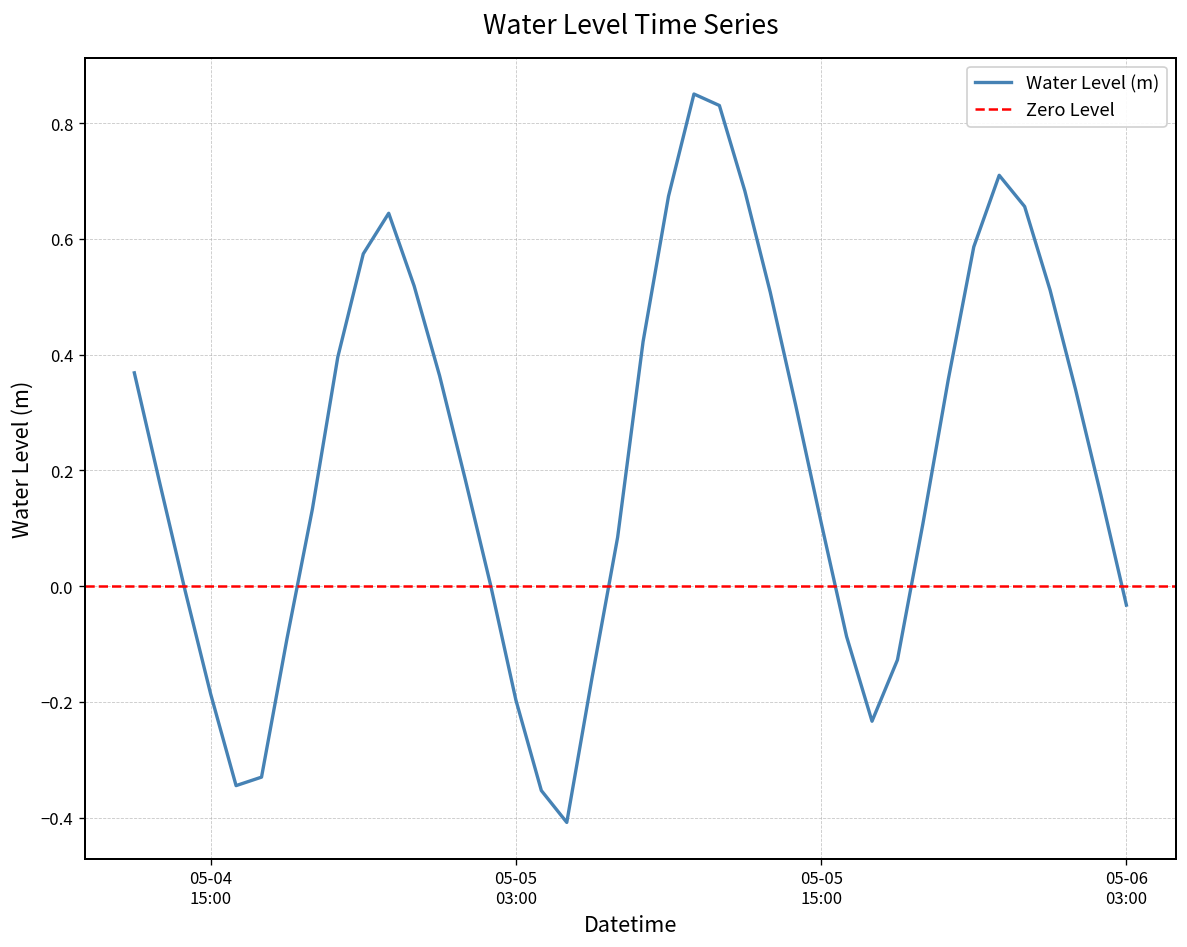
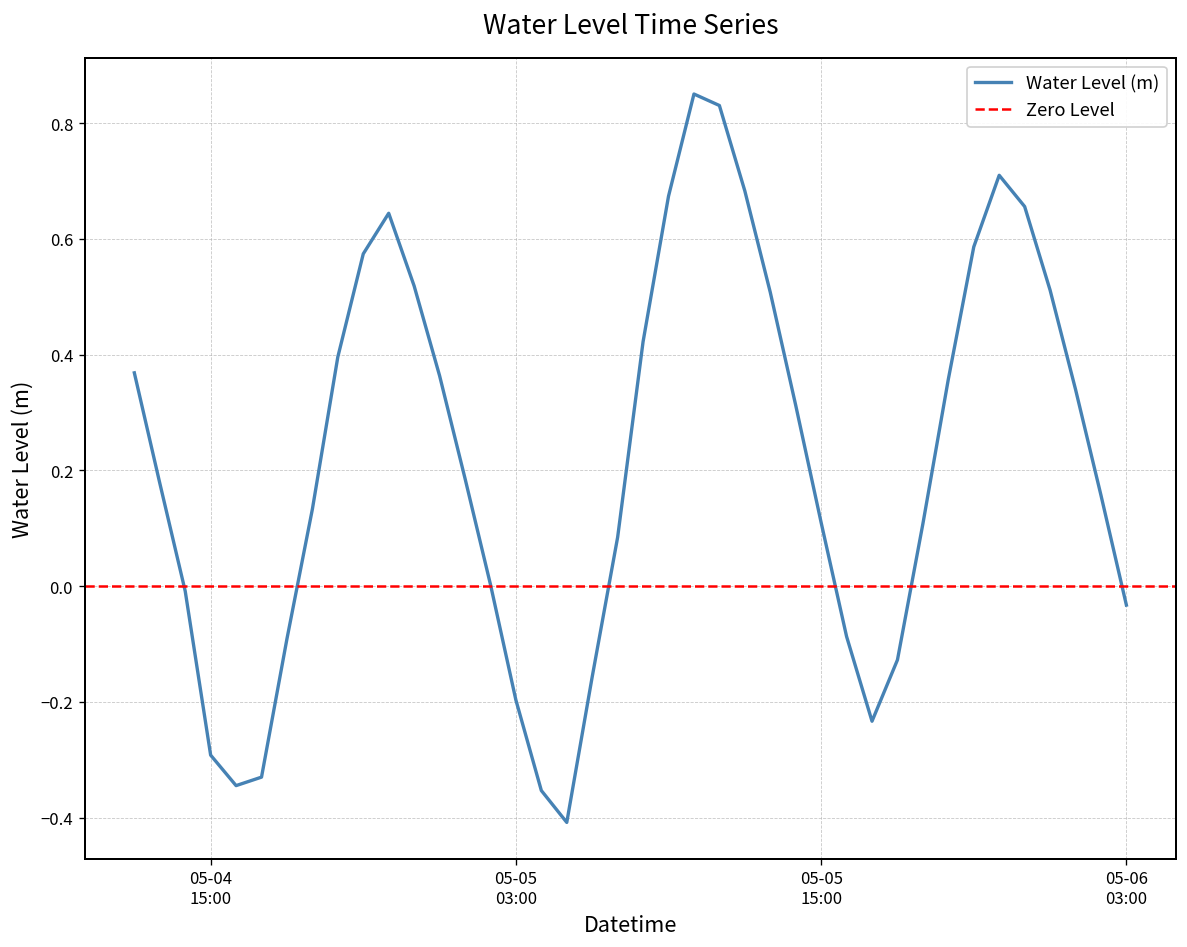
05-04 15:00: -0.19 -> -0.29
